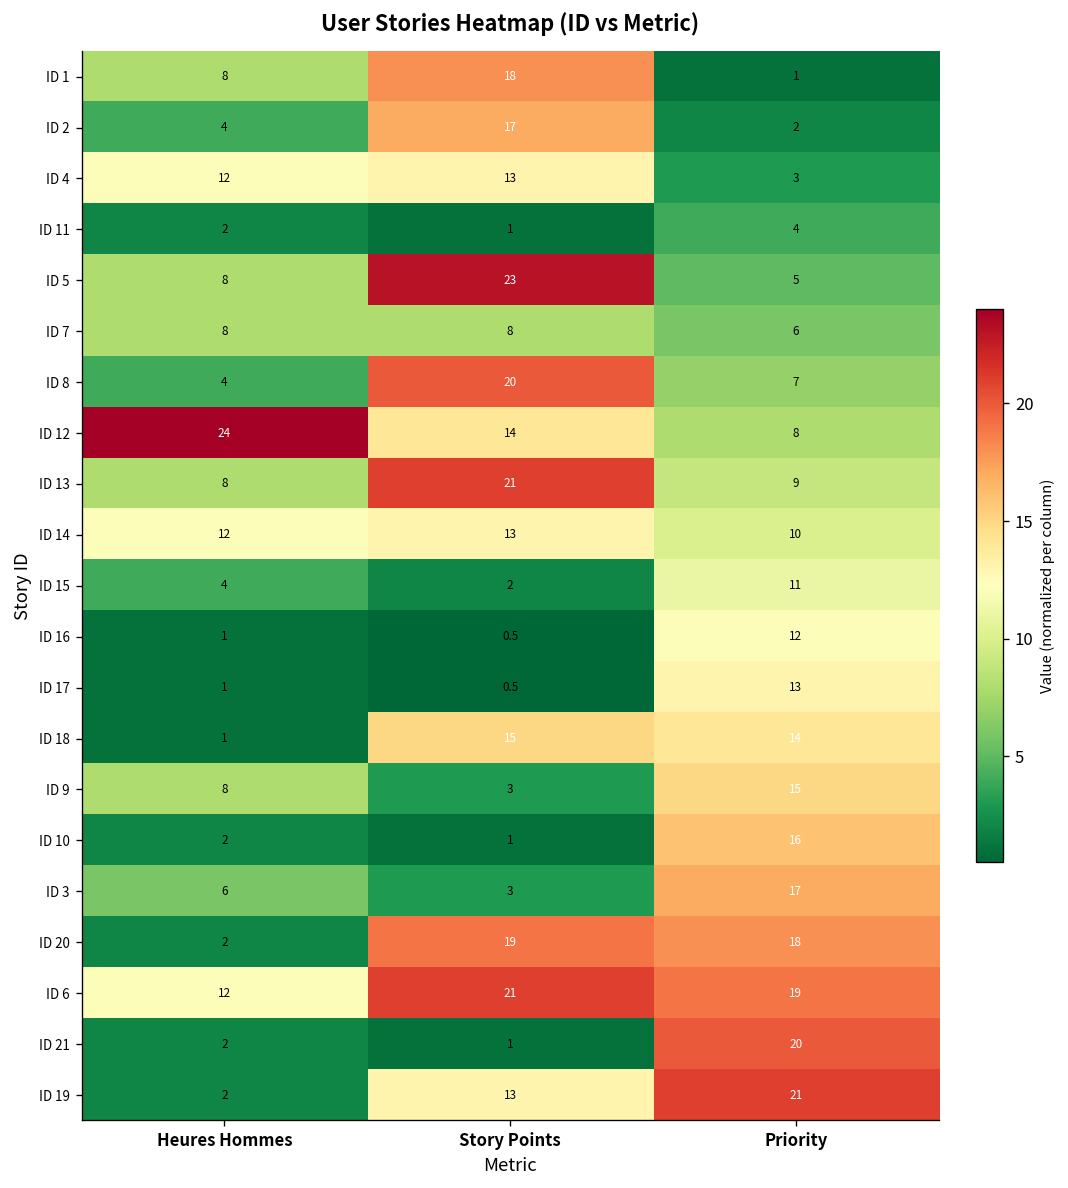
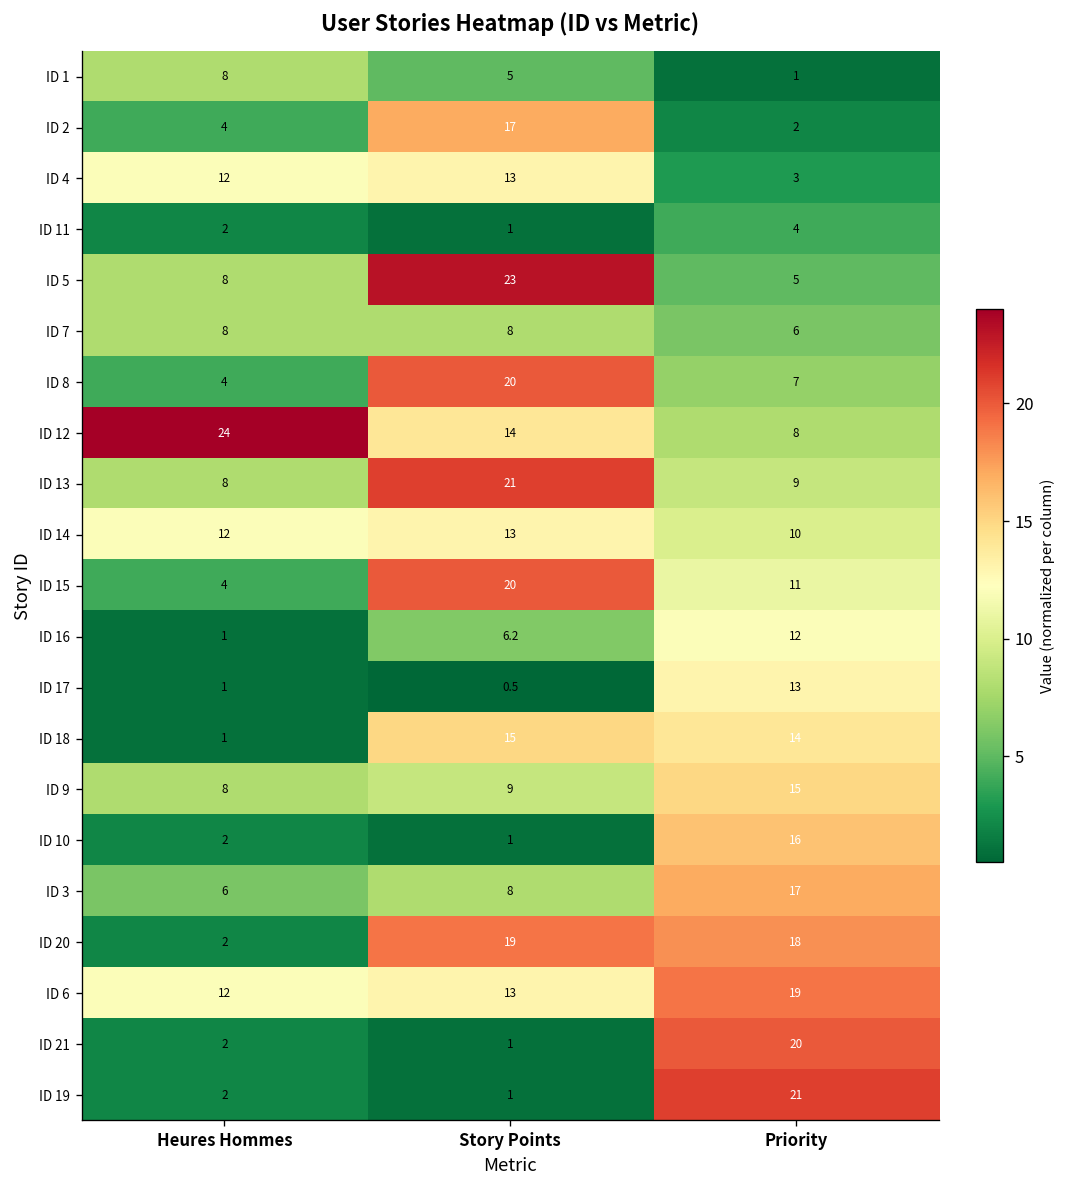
ID 1, Story Points: 18 -> 5
ID 15, Story Points: 2 -> 20
ID 16, Story Points: 0.5 -> 6.2
ID 9, Story Points: 3 -> 9
ID 3, Story Points: 3 -> 8
ID 6, Story Points: 21 -> 13
ID 19, Story Points: 13 -> 1
